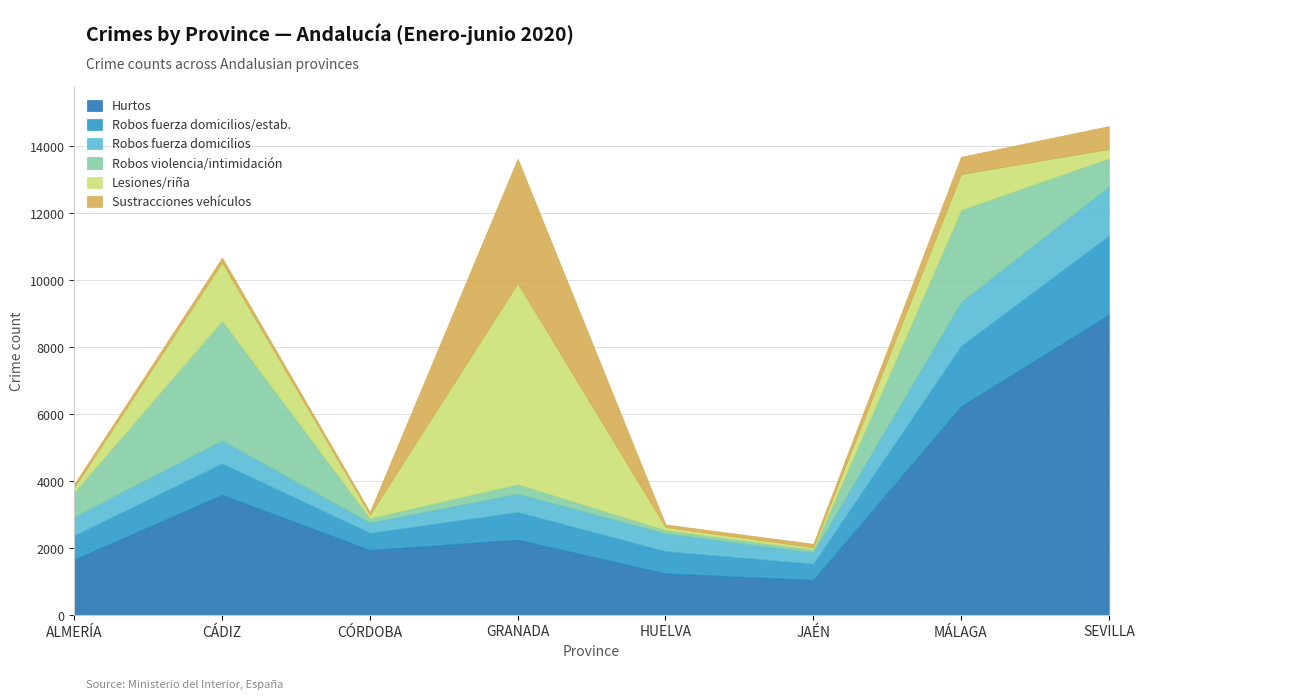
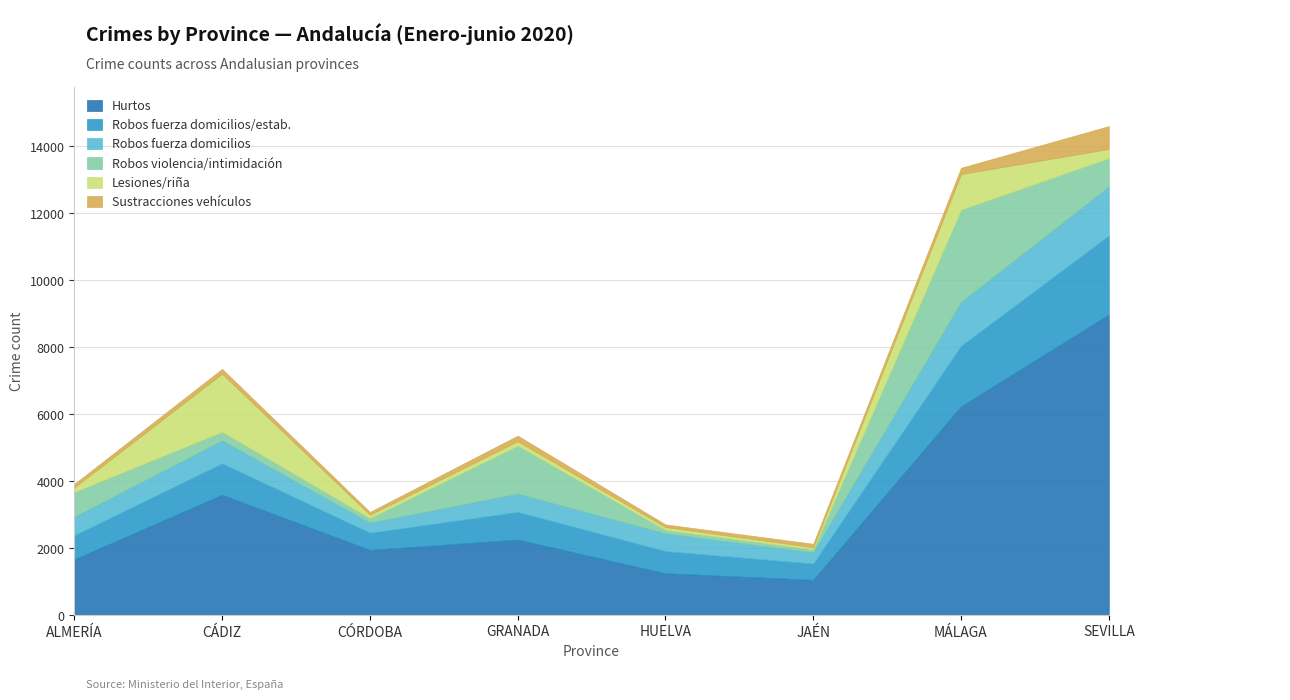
Robos violencia/intimidación, CÁDIZ: 3600 -> 300
Robos violencia/intimidación, GRANADA: 300 -> 1400
Lesiones/riña, GRANADA: 6000 -> 100
Sustracciones vehículos, GRANADA: 3700 -> 200
Sustracciones vehículos, MÁLAGA: 500 -> 200
